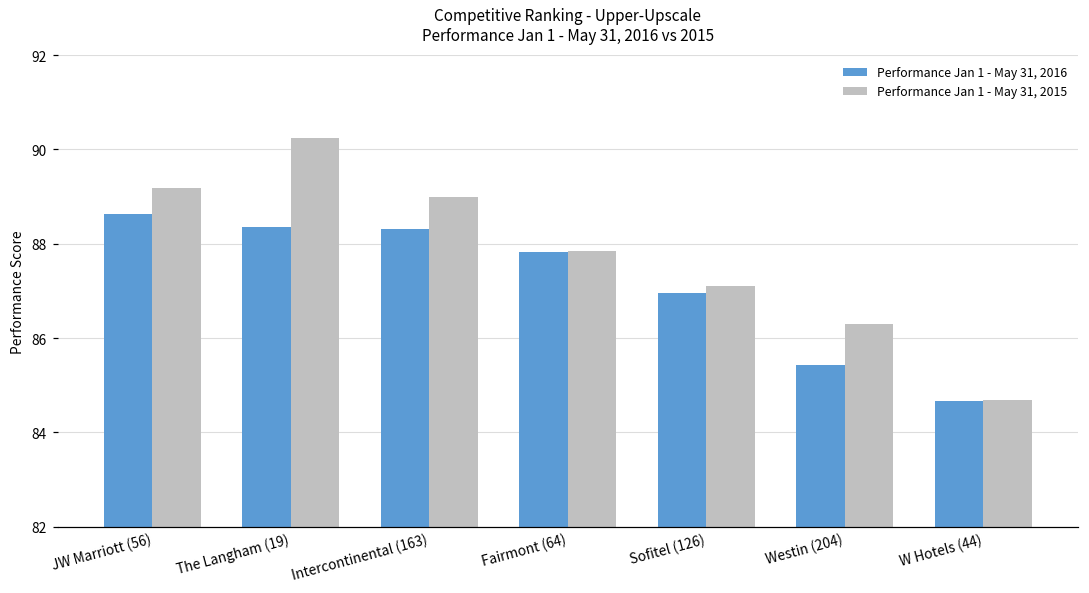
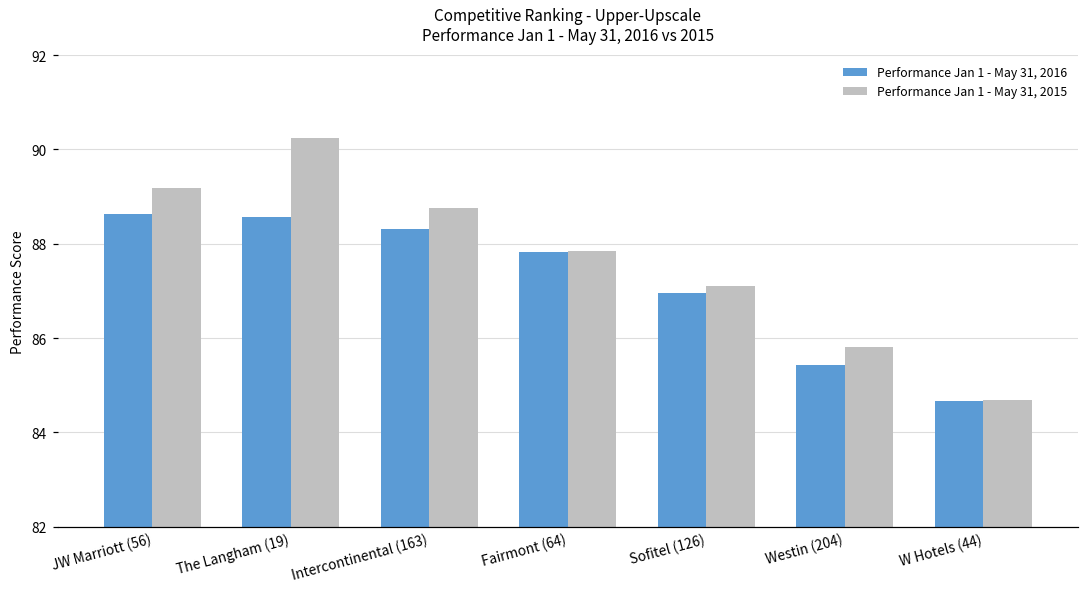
Performance Jan 1 - May 31, 2016, The Langham (19): 88.4 -> 88.6
Performance Jan 1 - May 31, 2015, Intercontinental (163): 89.0 -> 88.8
Performance Jan 1 - May 31, 2015, Westin (204): 86.3 -> 85.8
